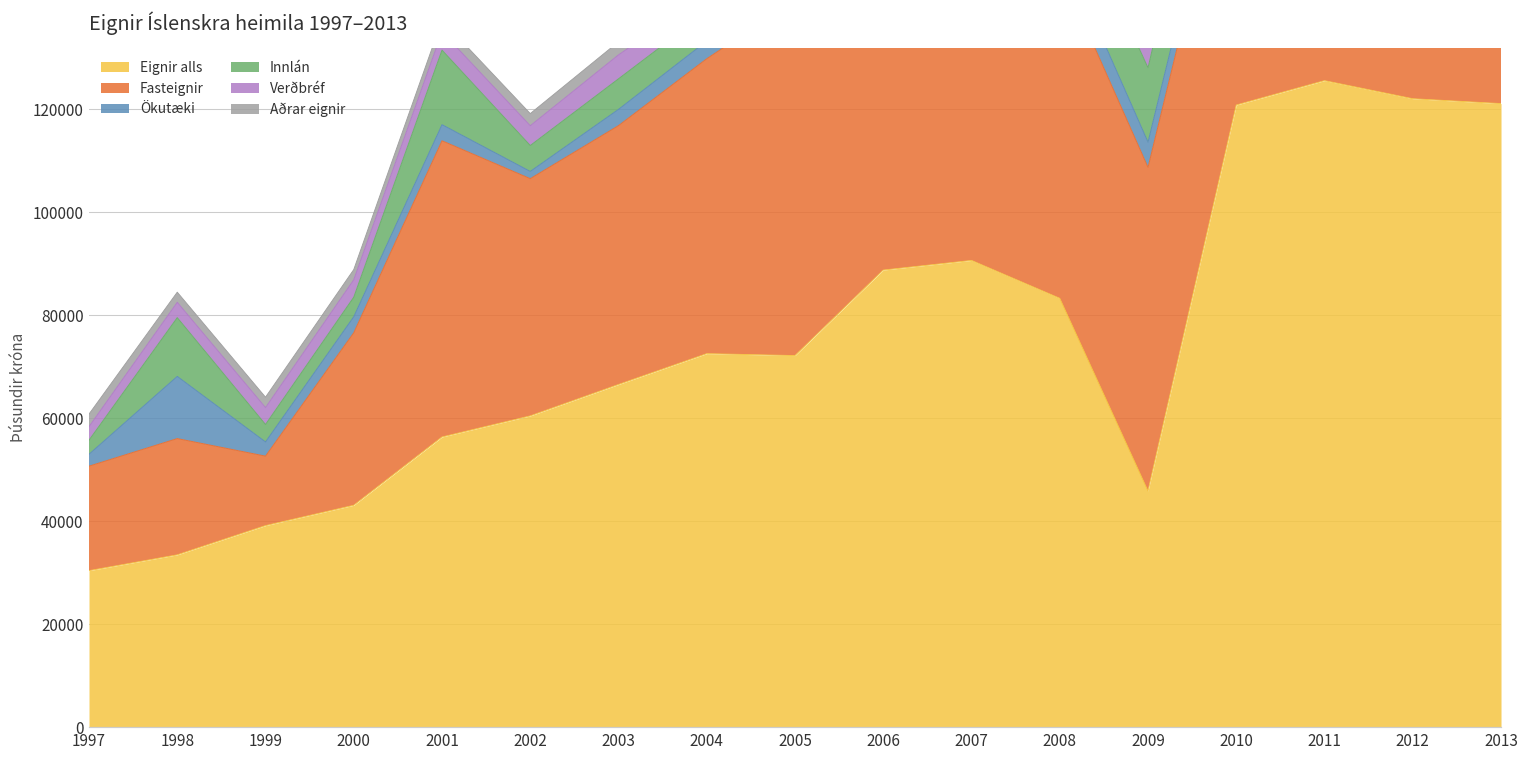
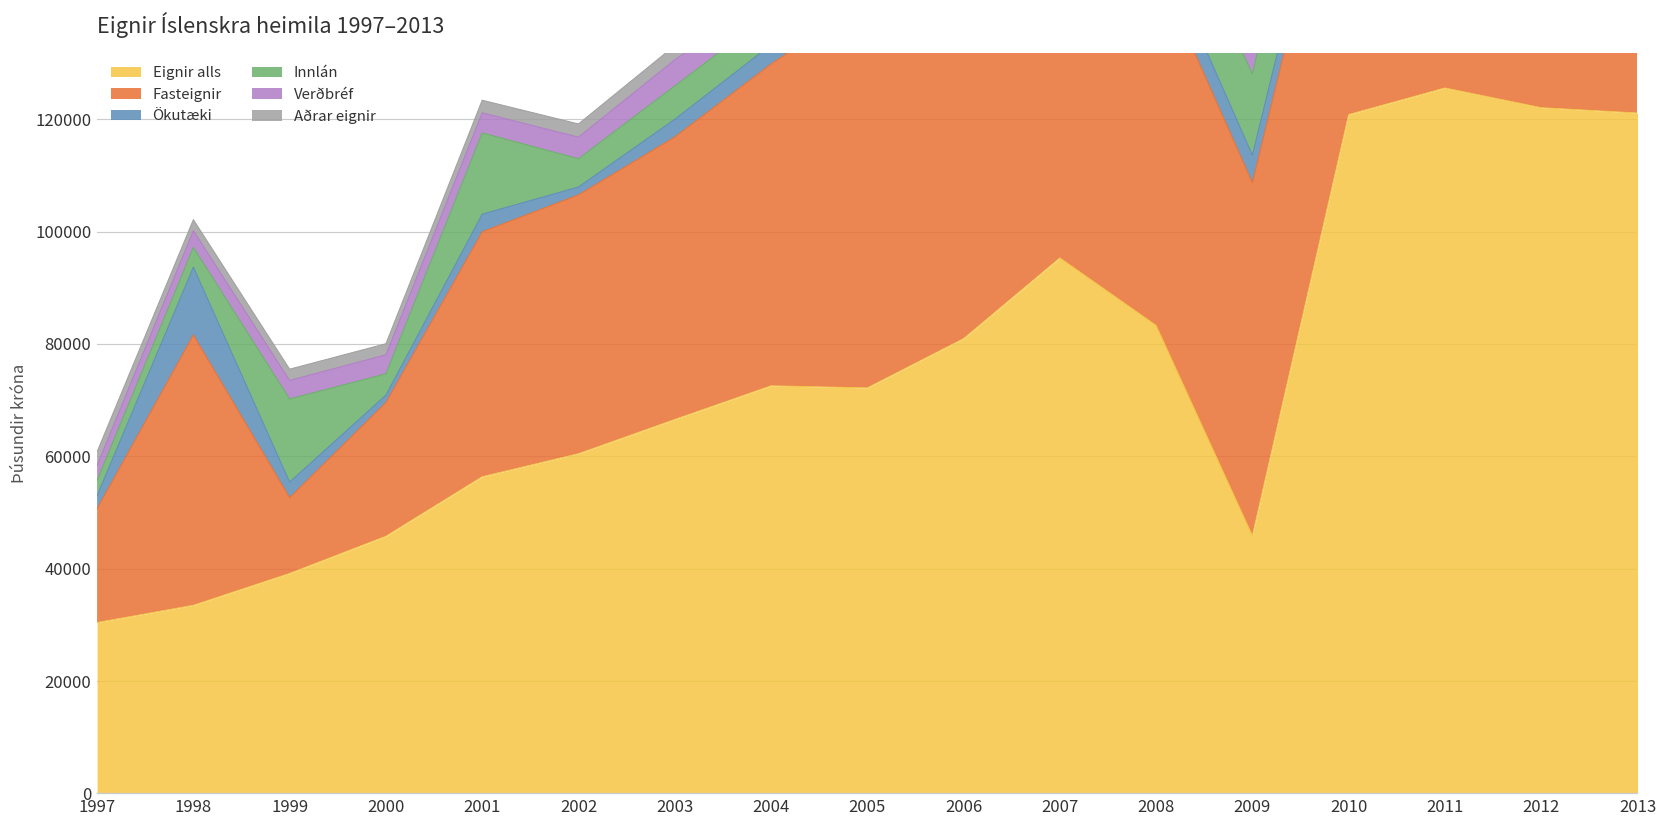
Fasteignir, 1998: 23000 -> 48000
Innlán, 1998: 11000 -> 4000
Innlán, 1999: 3000 -> 15000
Eignir alls, 2000: 43000 -> 46000
Fasteignir, 2000: 34000 -> 24000
Ökutæki, 2000: 3000 -> 1000
Fasteignir, 2001: 58000 -> 44000
Eignir alls, 2006: 89000 -> 81000
Eignir alls, 2007: 91000 -> 95000
